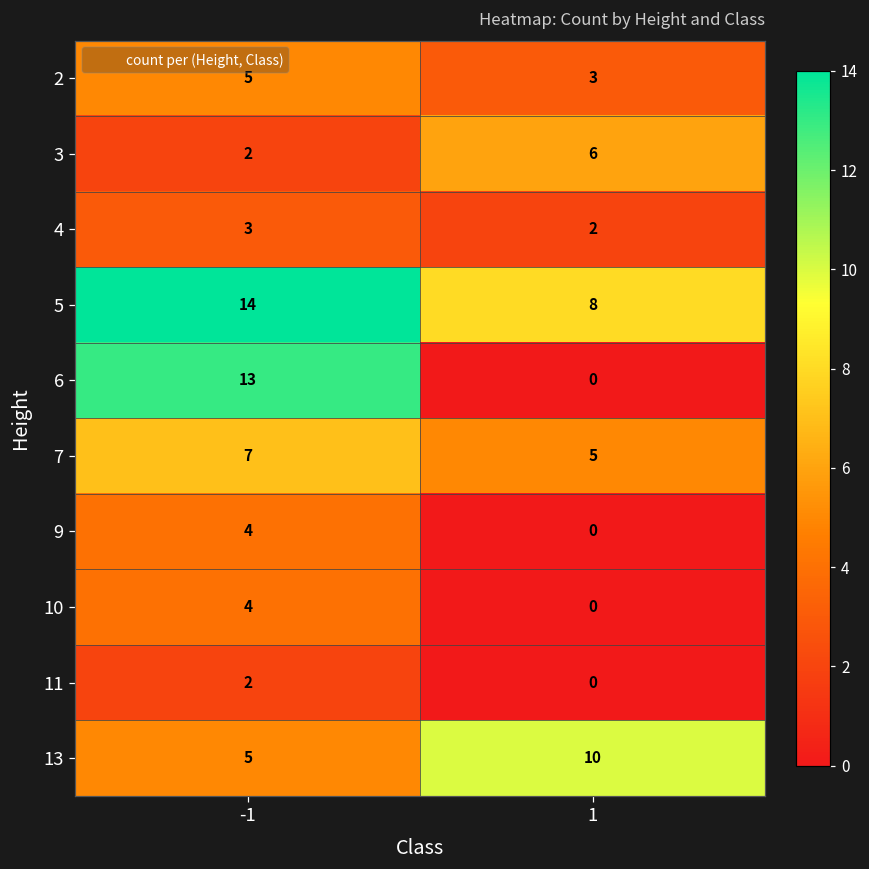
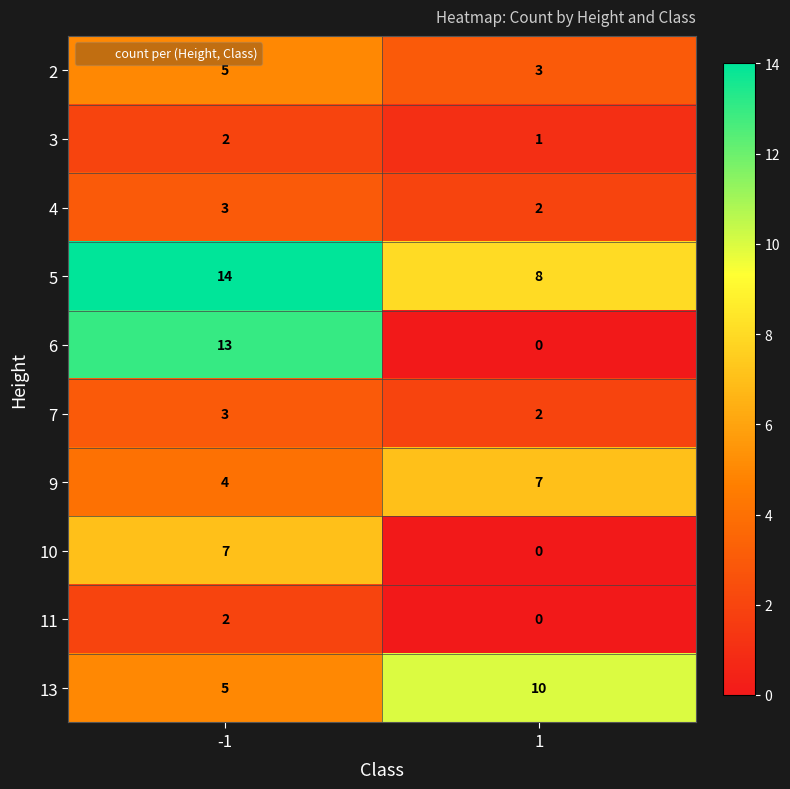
3, 1: 6 -> 1
7, -1: 7 -> 3
7, 1: 5 -> 2
9, 1: 0 -> 7
10, -1: 4 -> 7
